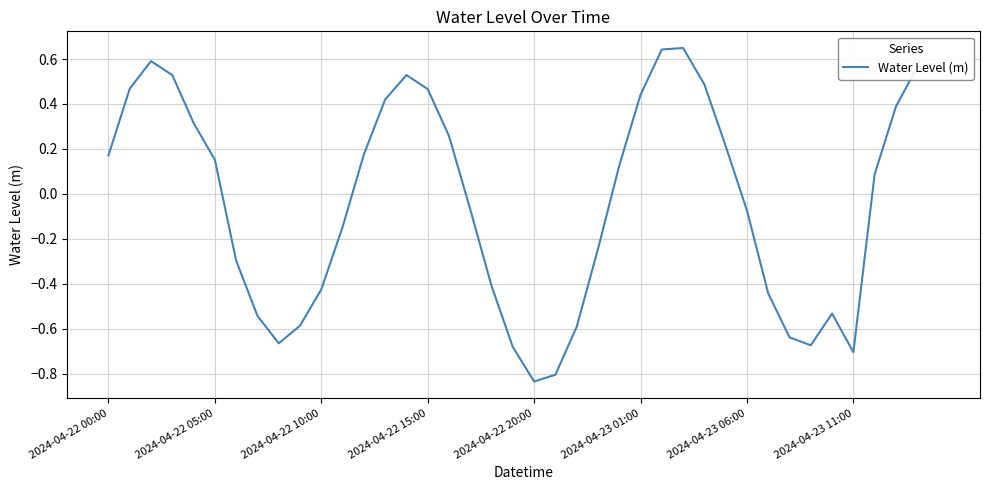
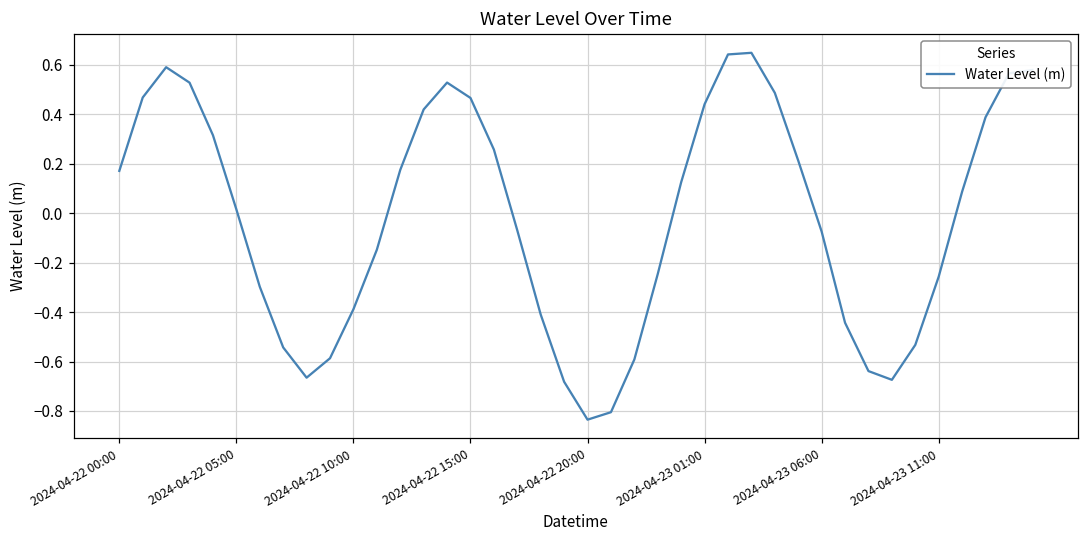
2024-04-22 05:00: 0.15 -> 0.02
2024-04-22 10:00: -0.43 -> -0.39
2024-04-23 11:00: -0.70 -> -0.26
